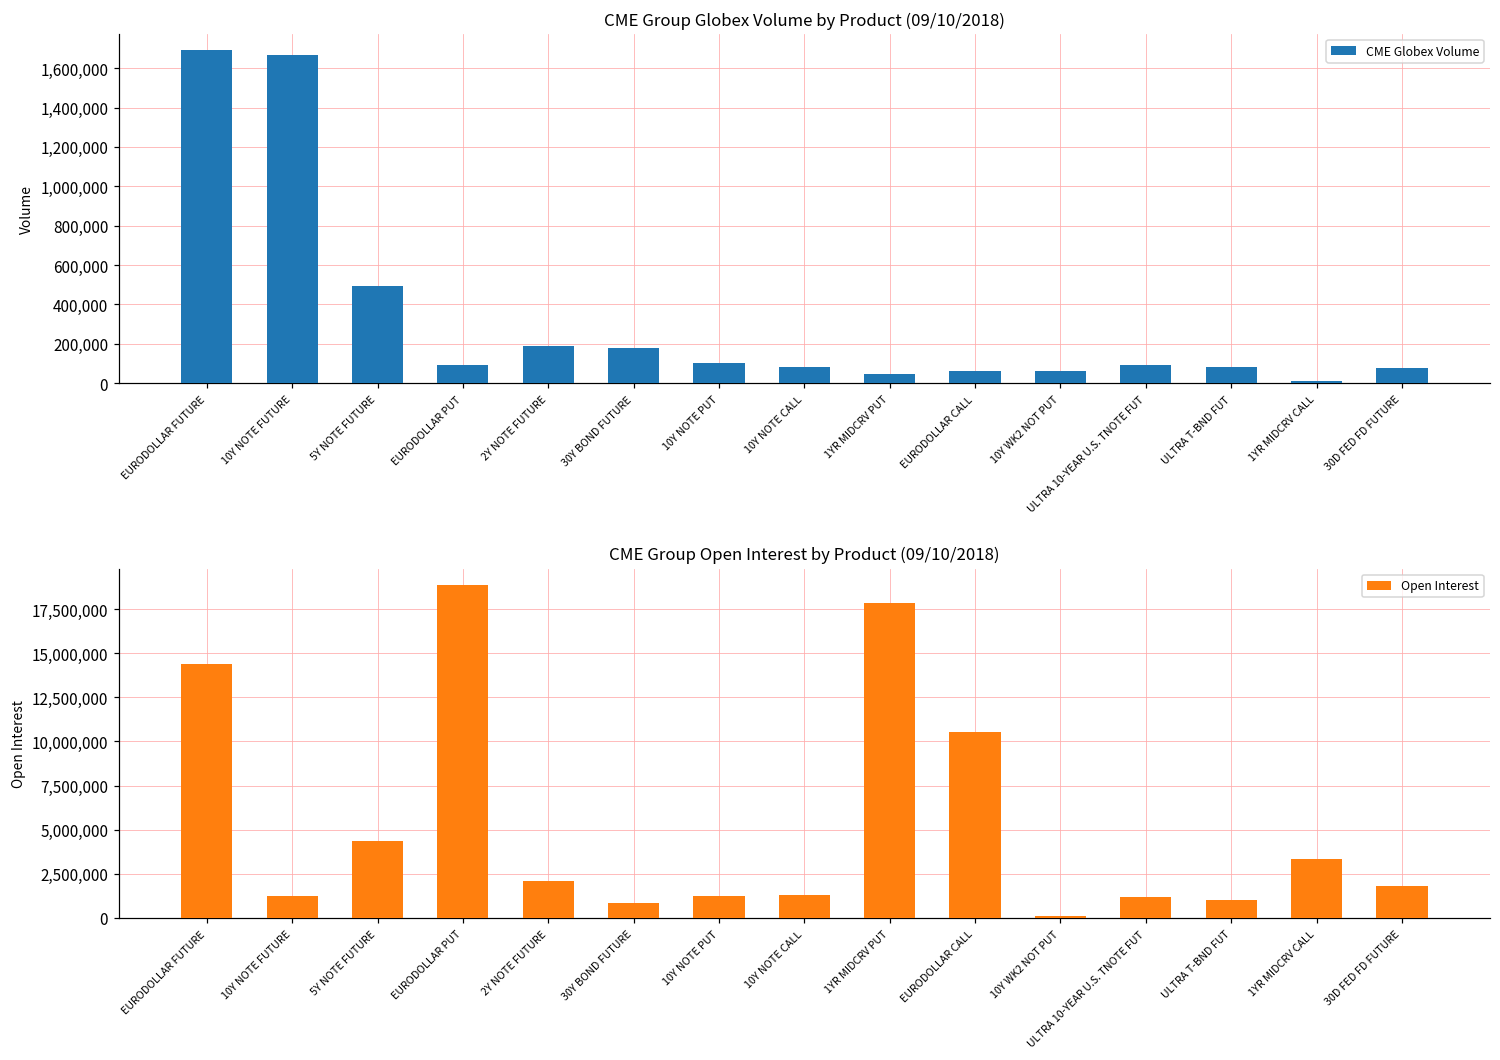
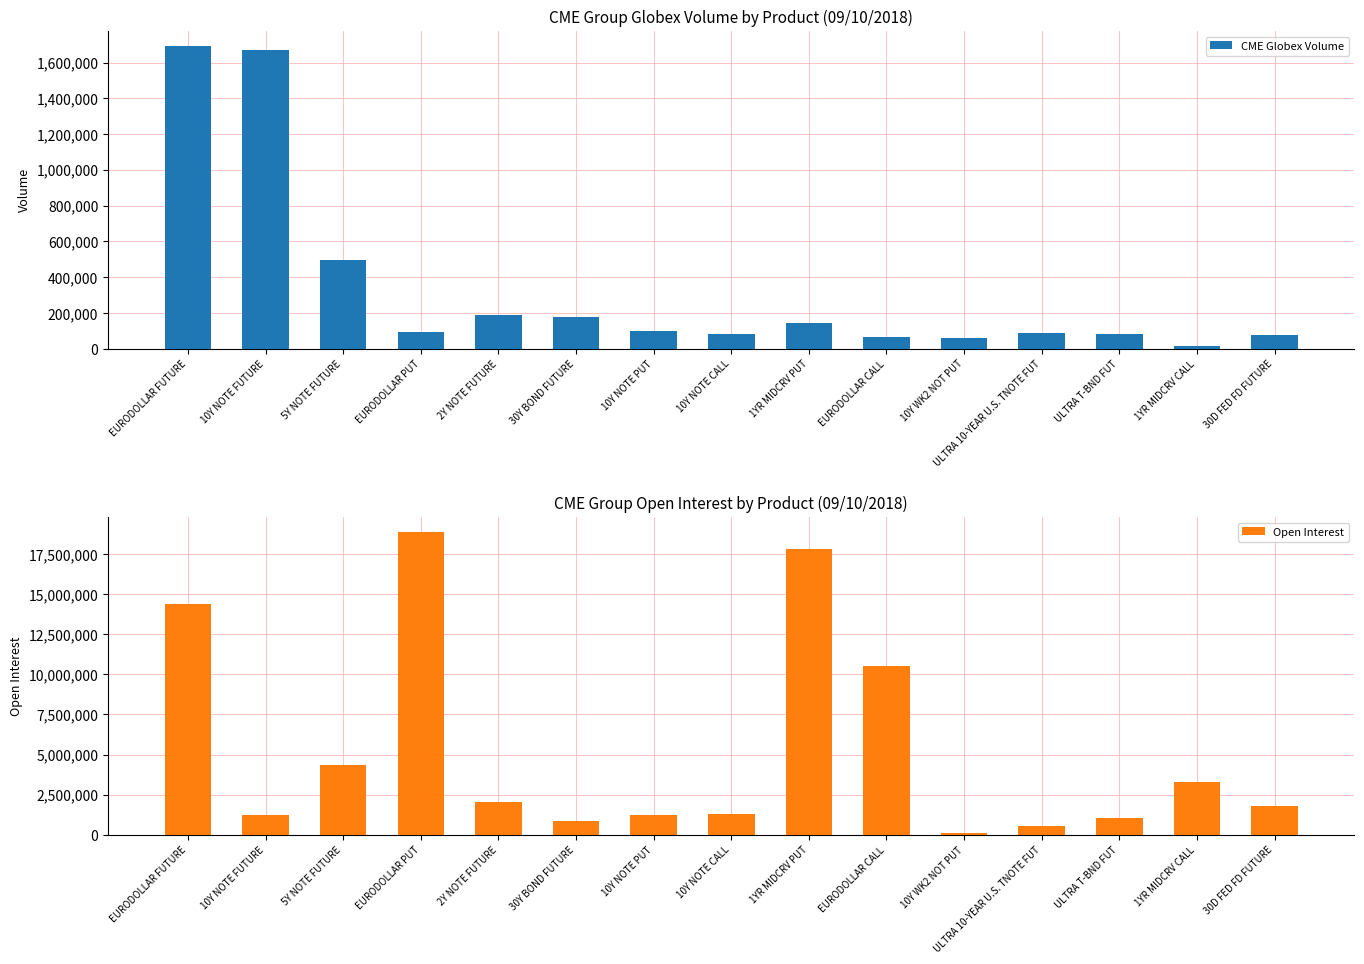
CME Group Globex Volume by Product (09/10/2018), 1YR MIDCRV PUT: 50,000 -> 140,000
CME Group Open Interest by Product (09/10/2018), ULTRA 10-YEAR U.S. TNOTE FUT: 1,200,000 -> 600,000
